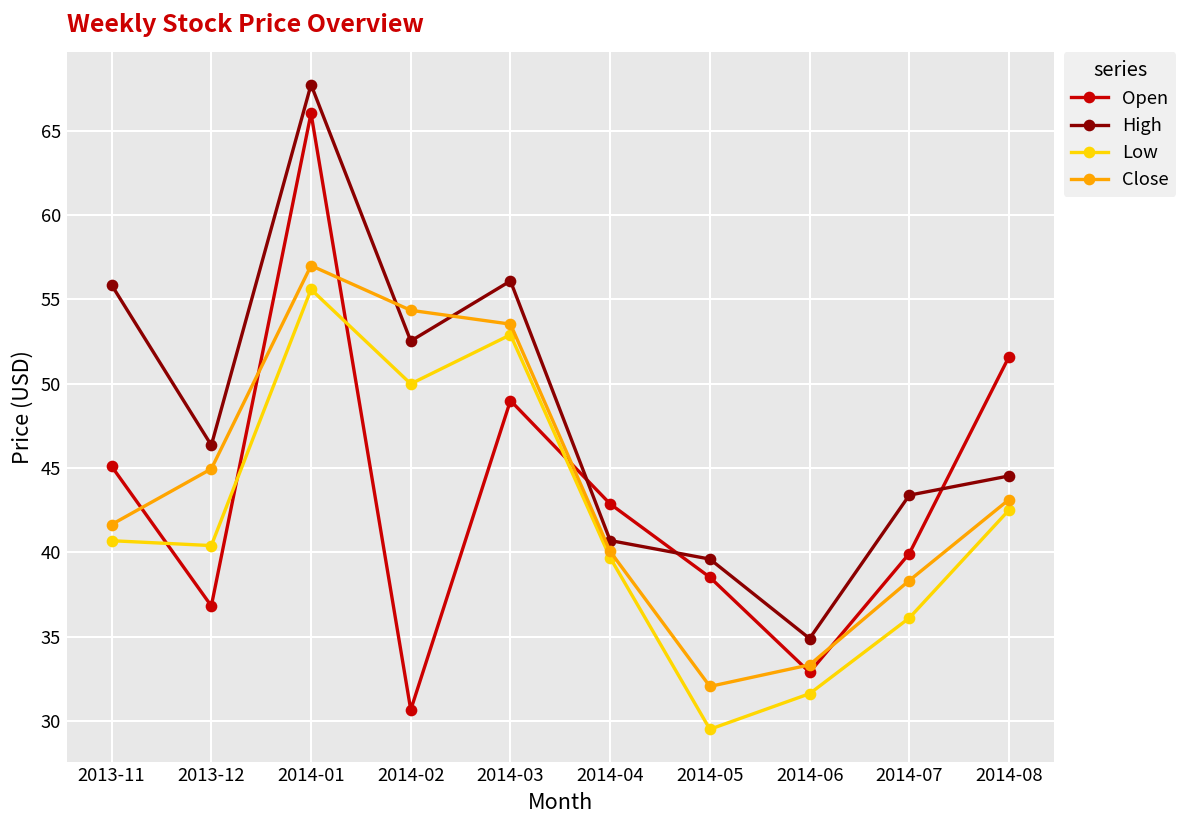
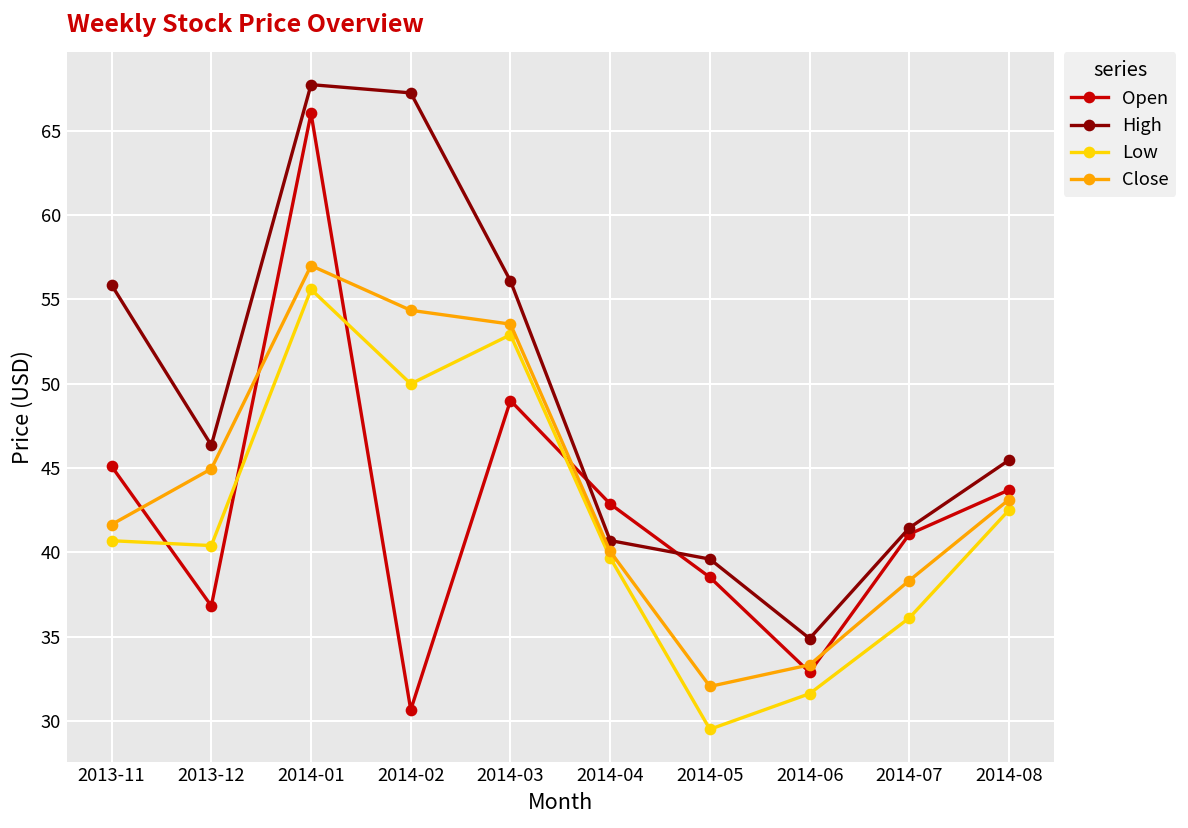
High, 2014-02: 52.5 -> 67.2
Open, 2014-07: 39.9 -> 41.1
High, 2014-07: 43.4 -> 41.5
Open, 2014-08: 51.6 -> 43.7
High, 2014-08: 44.5 -> 45.5
